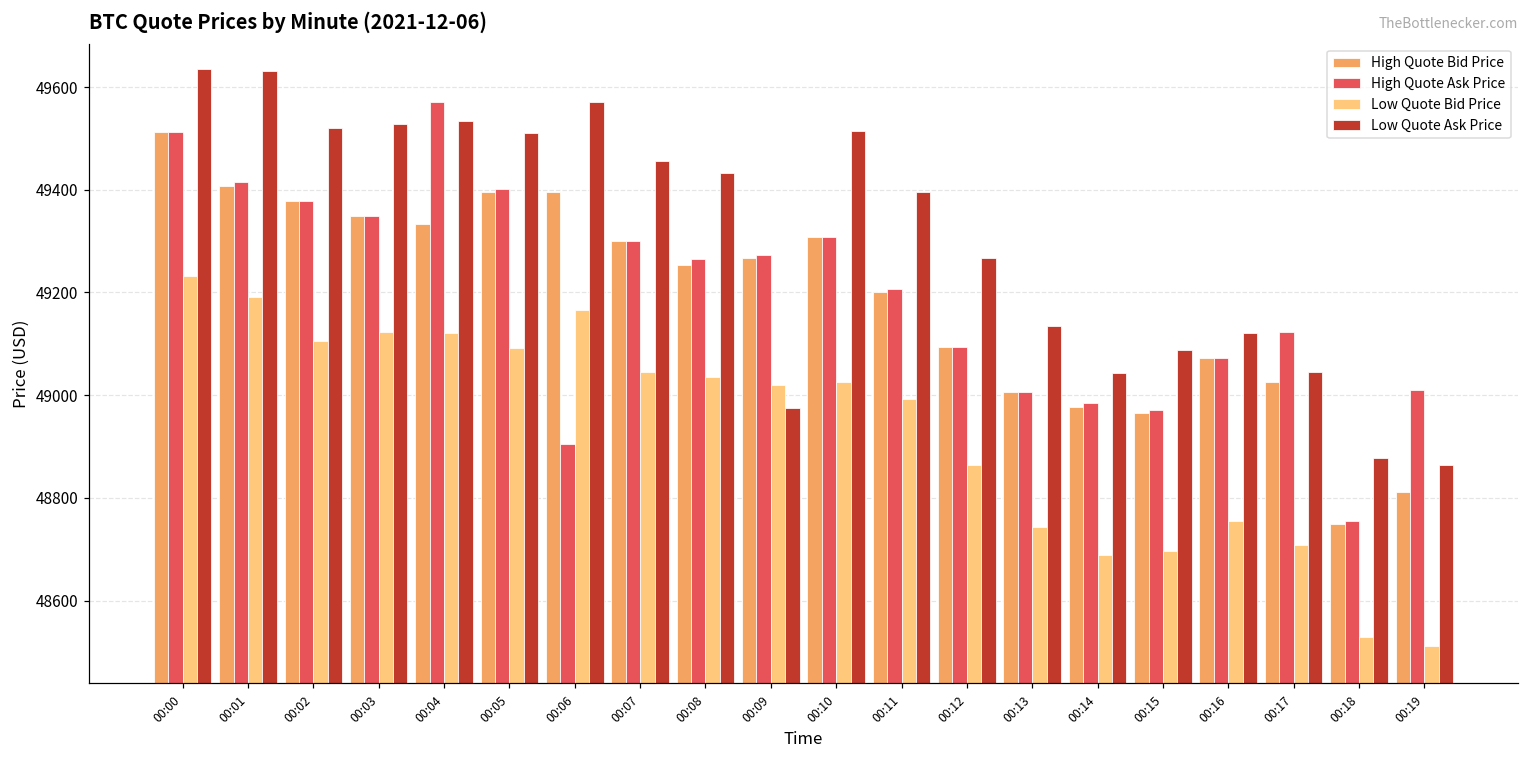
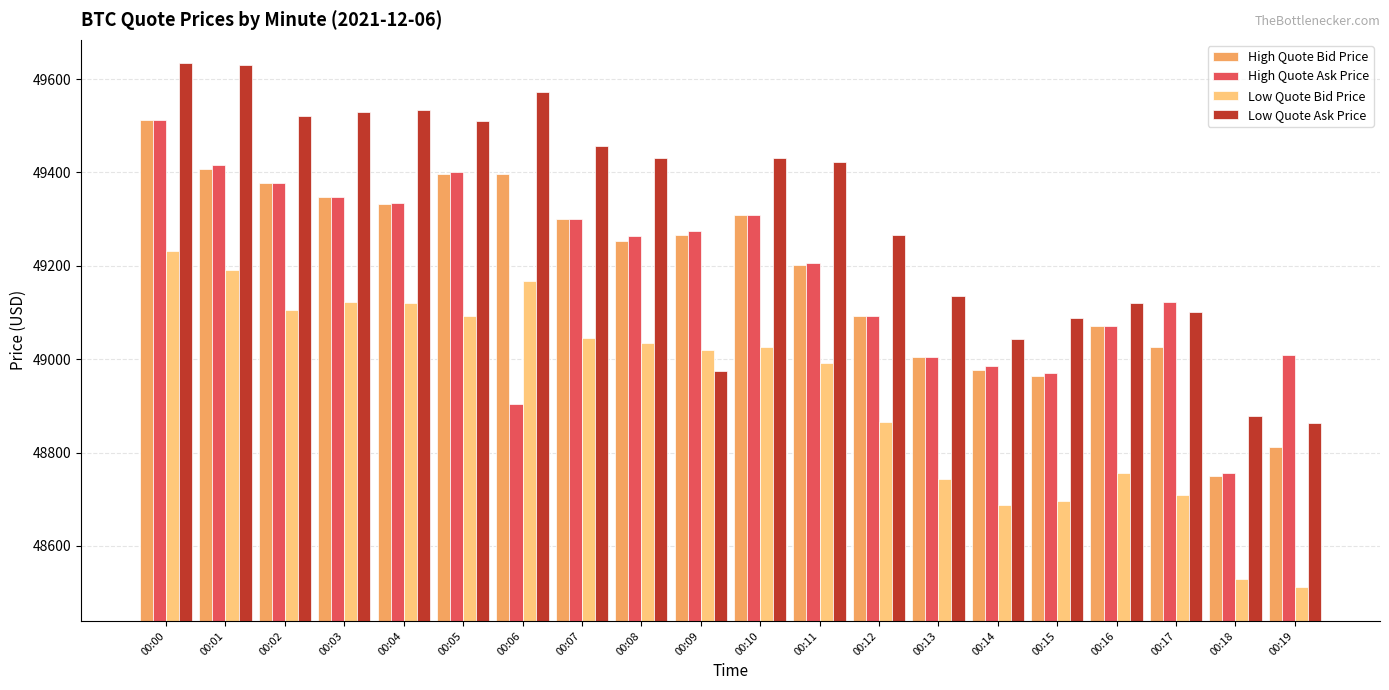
High Quote Ask Price, 00:04: 49570 -> 49330
Low Quote Ask Price, 00:10: 49510 -> 49430
Low Quote Ask Price, 00:11: 49400 -> 49420
Low Quote Ask Price, 00:17: 49040 -> 49100
